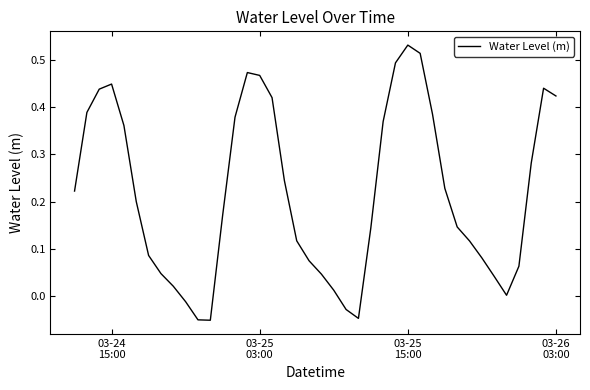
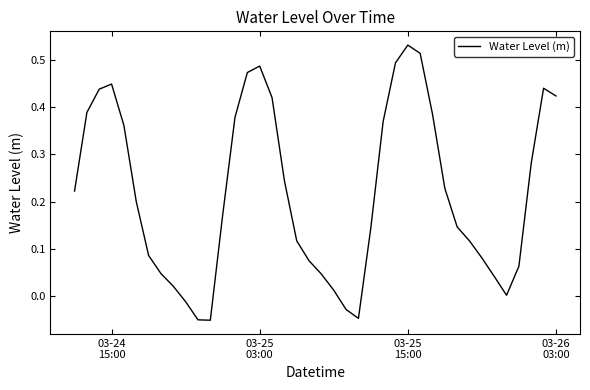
03-25 03:00: 0.47 -> 0.49
